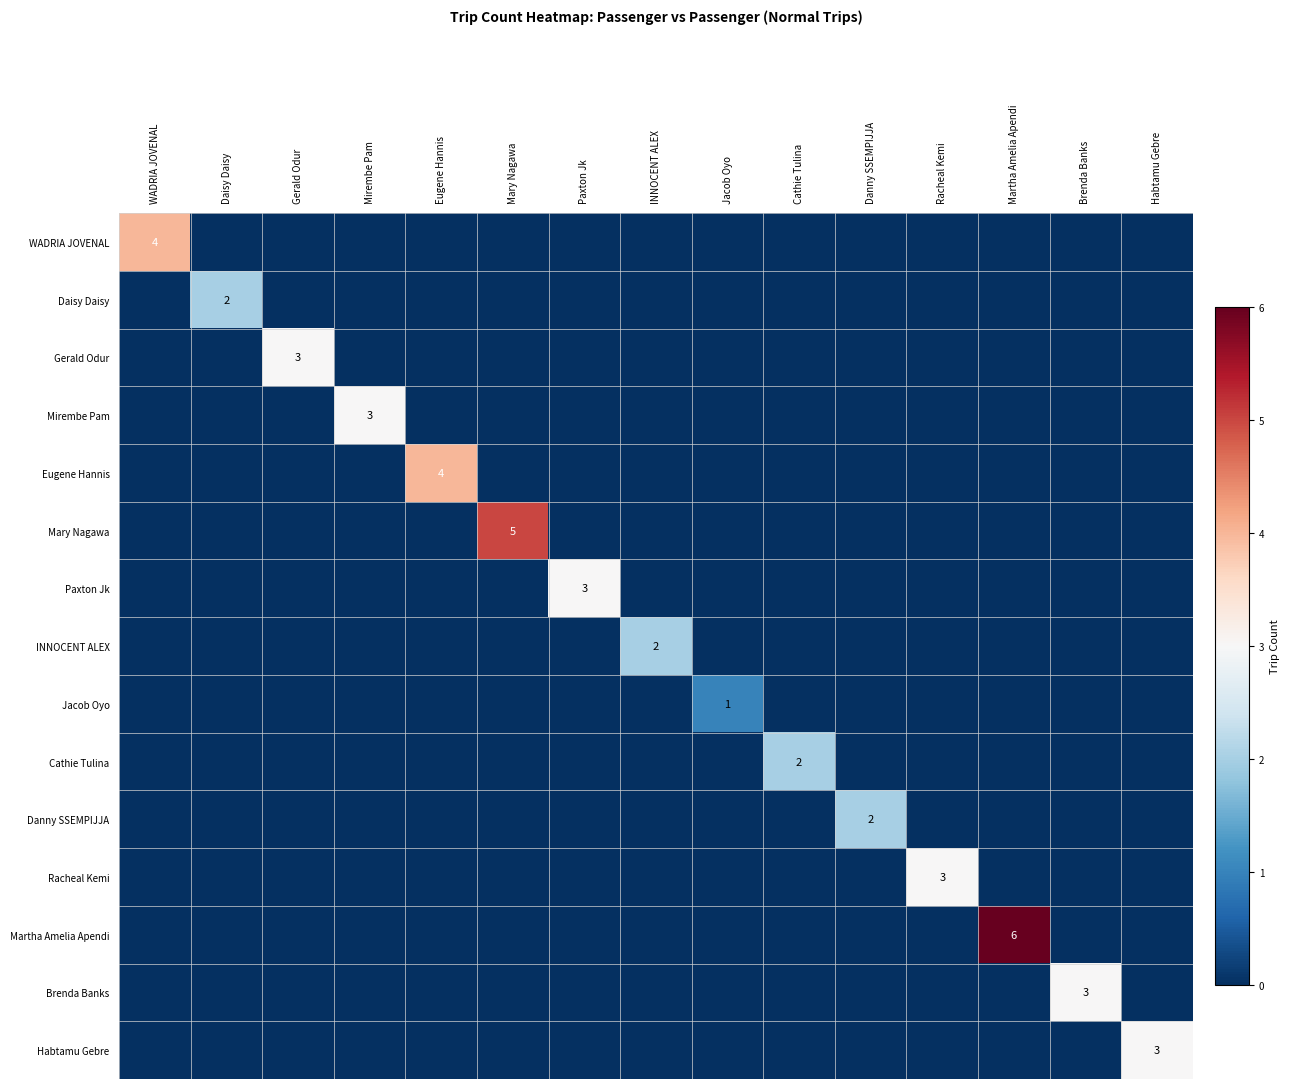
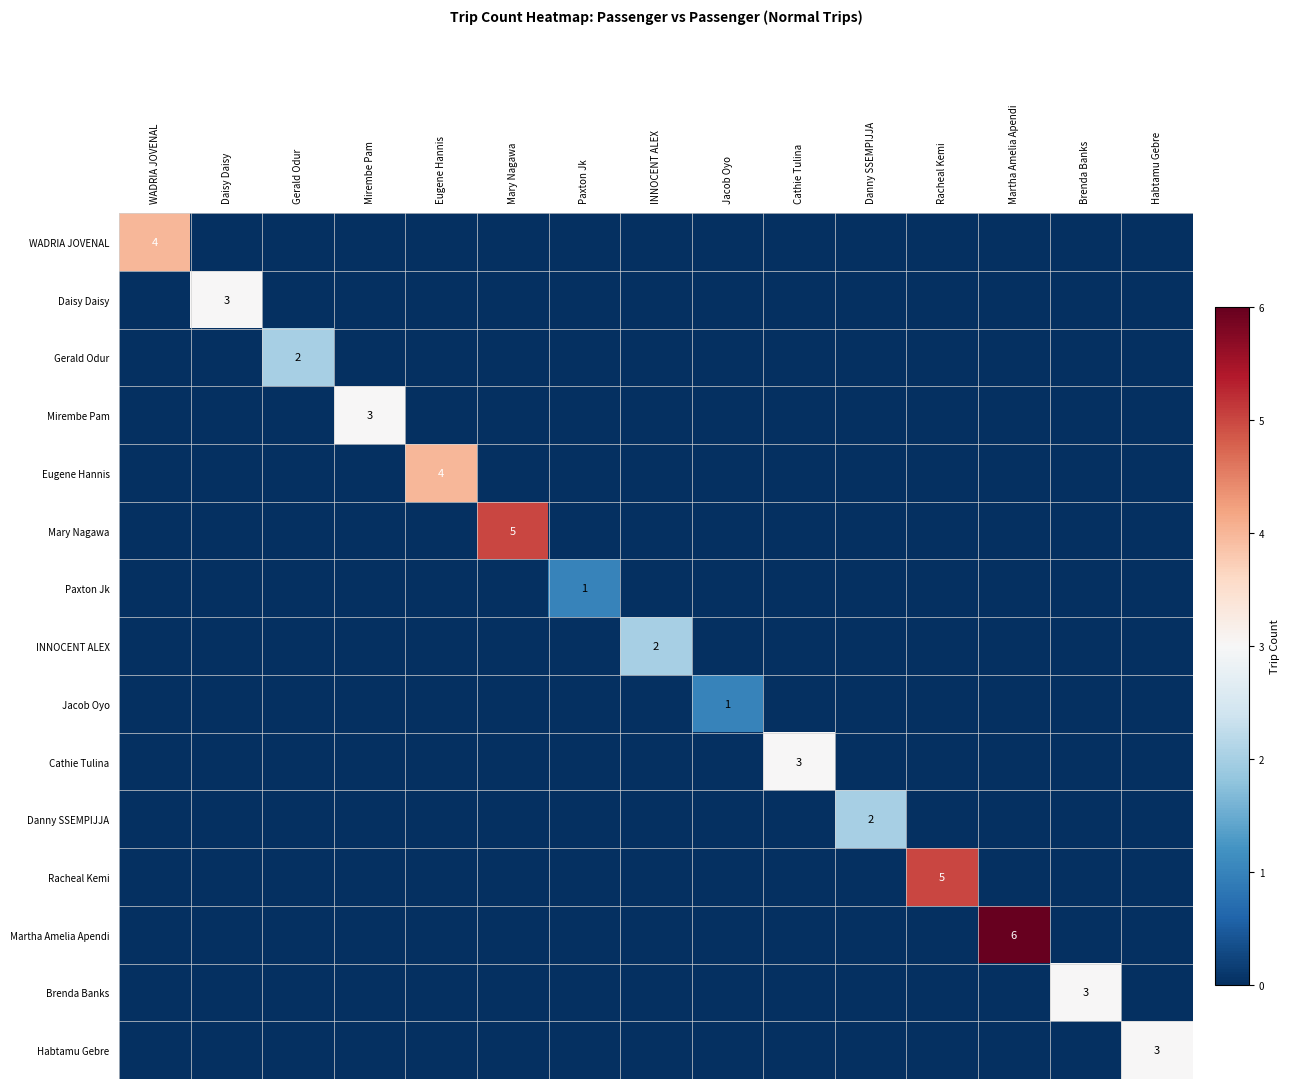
Daisy Daisy, Daisy Daisy: 2 -> 3
Gerald Odur, Gerald Odur: 3 -> 2
Paxton Jk, Paxton Jk: 3 -> 1
Cathie Tulina, Cathie Tulina: 2 -> 3
Racheal Kemi, Racheal Kemi: 3 -> 5
